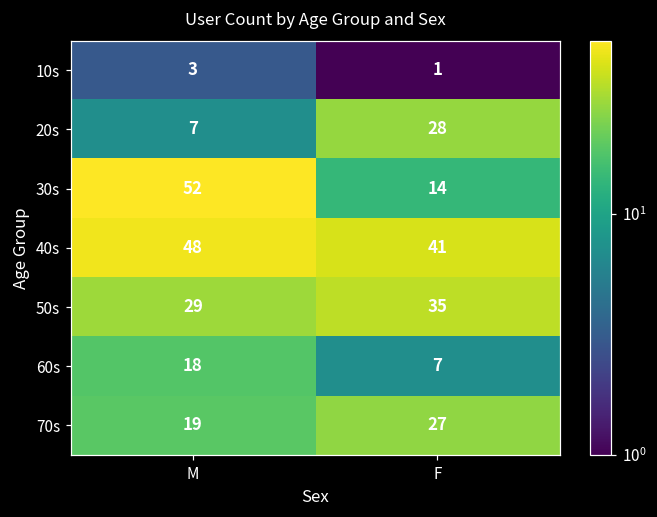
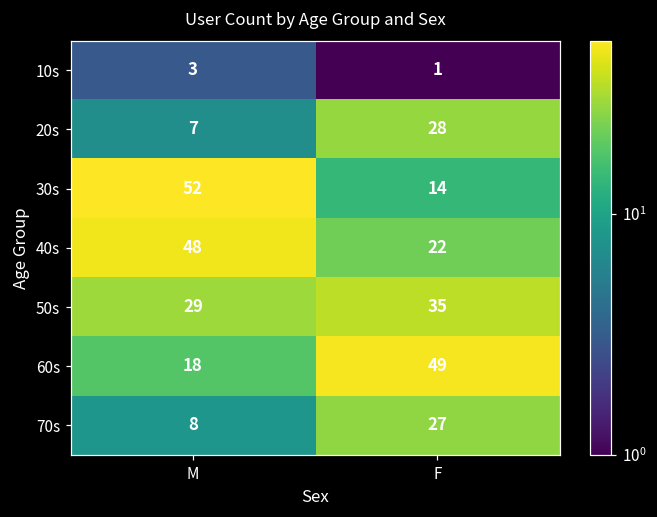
40s, F: 41 -> 22
60s, F: 7 -> 49
70s, M: 19 -> 8
